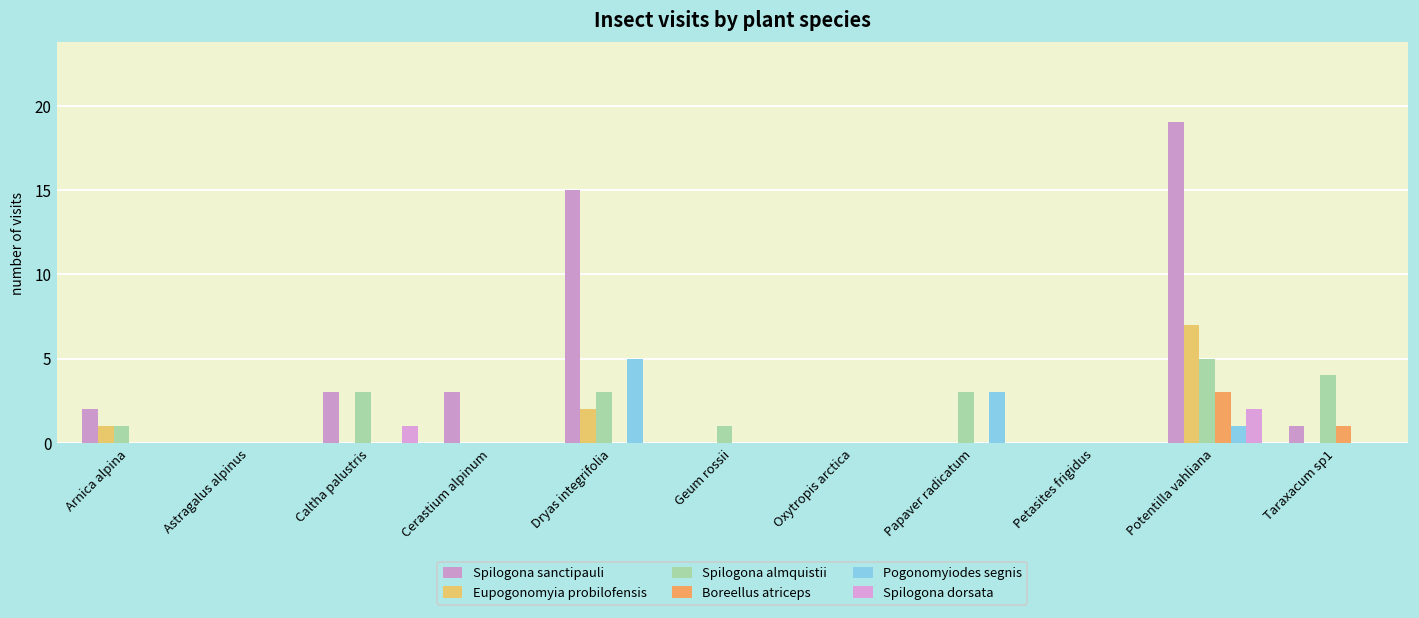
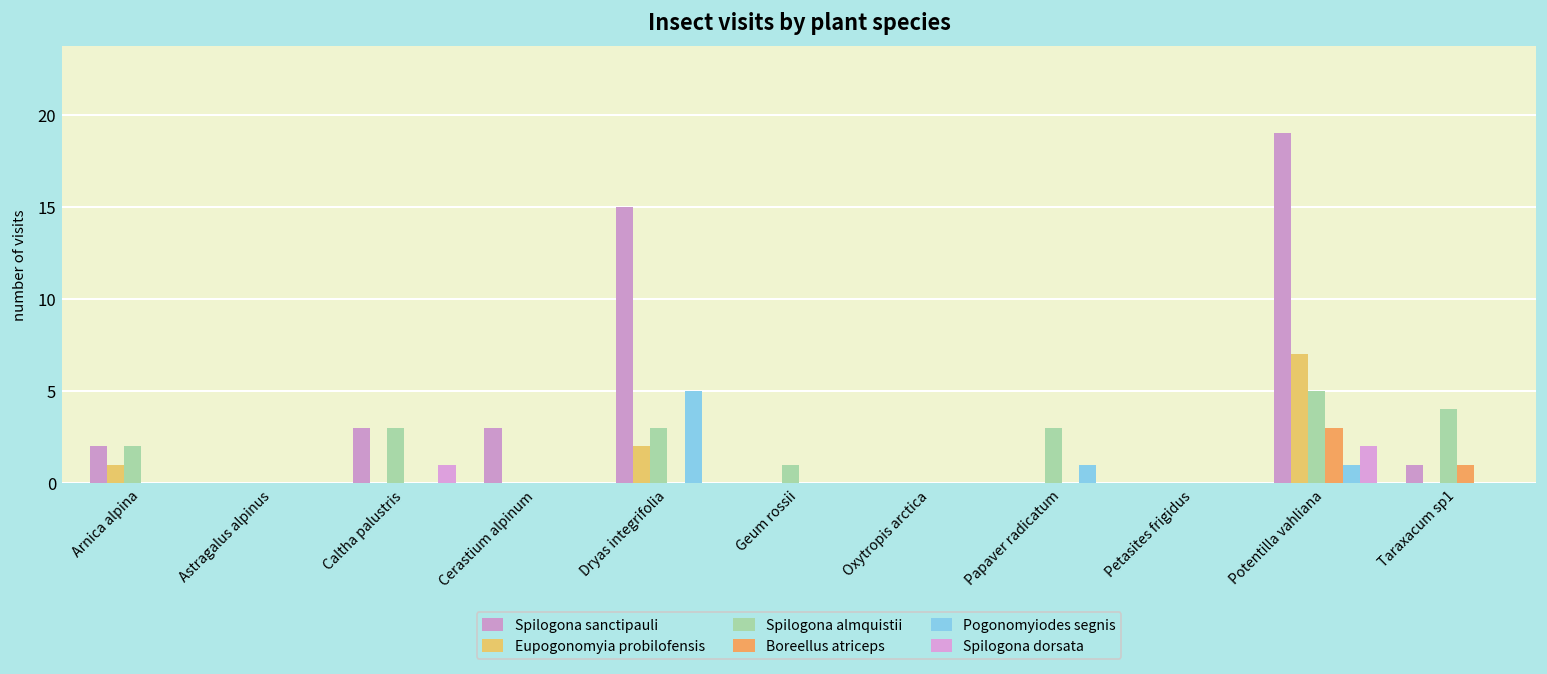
Spilogona almquistii, Arnica alpina: 1 -> 2
Pogonomyiodes segnis, Papaver radicatum: 3 -> 1
